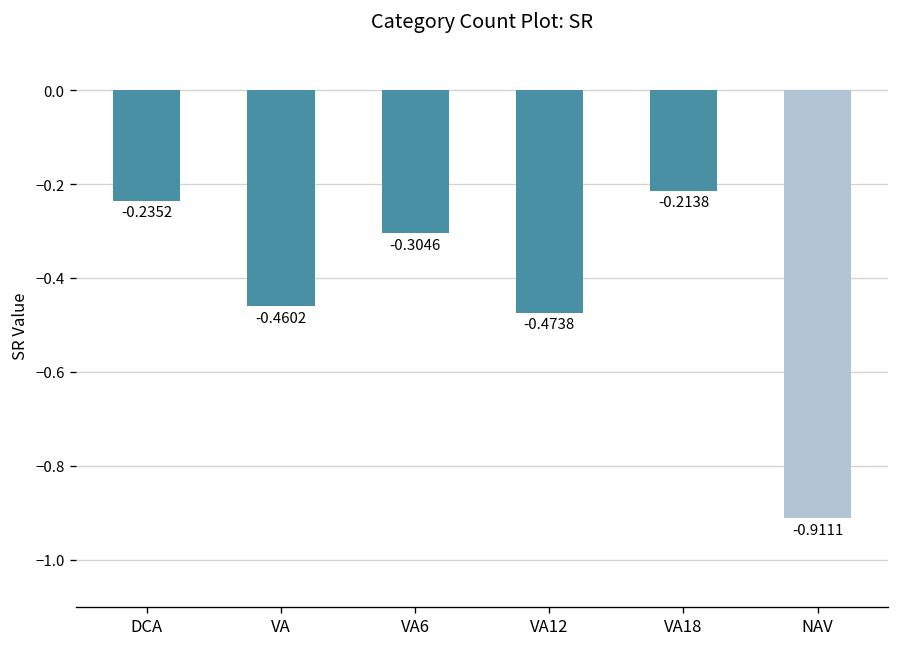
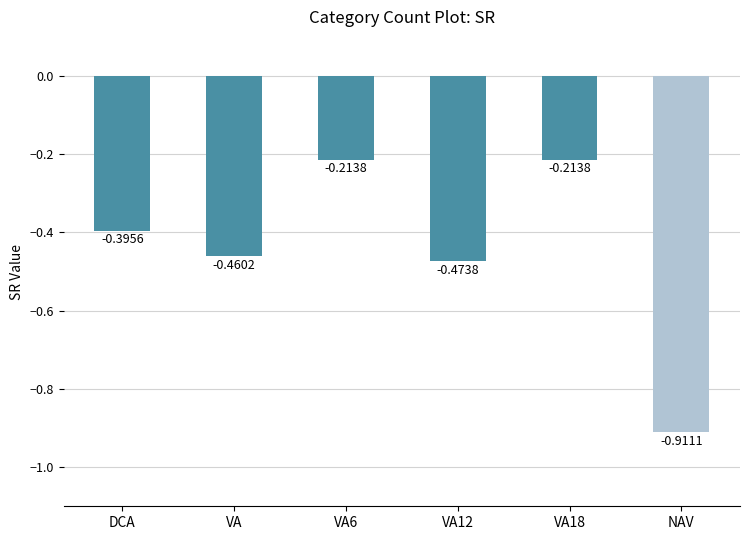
DCA: -0.2352 -> -0.3956
VA6: -0.3046 -> -0.2138
